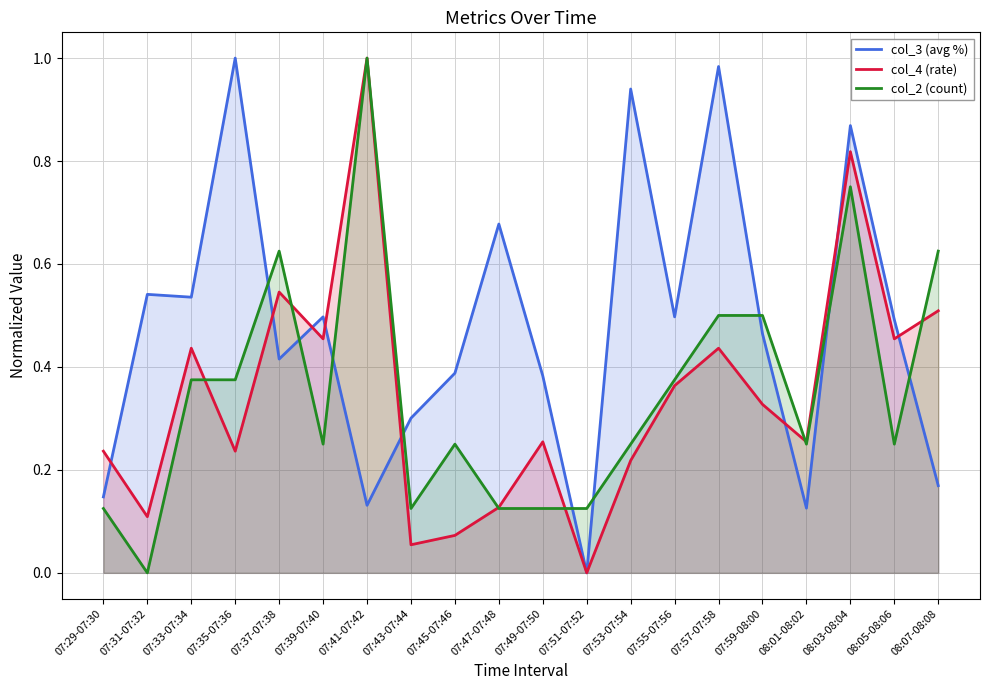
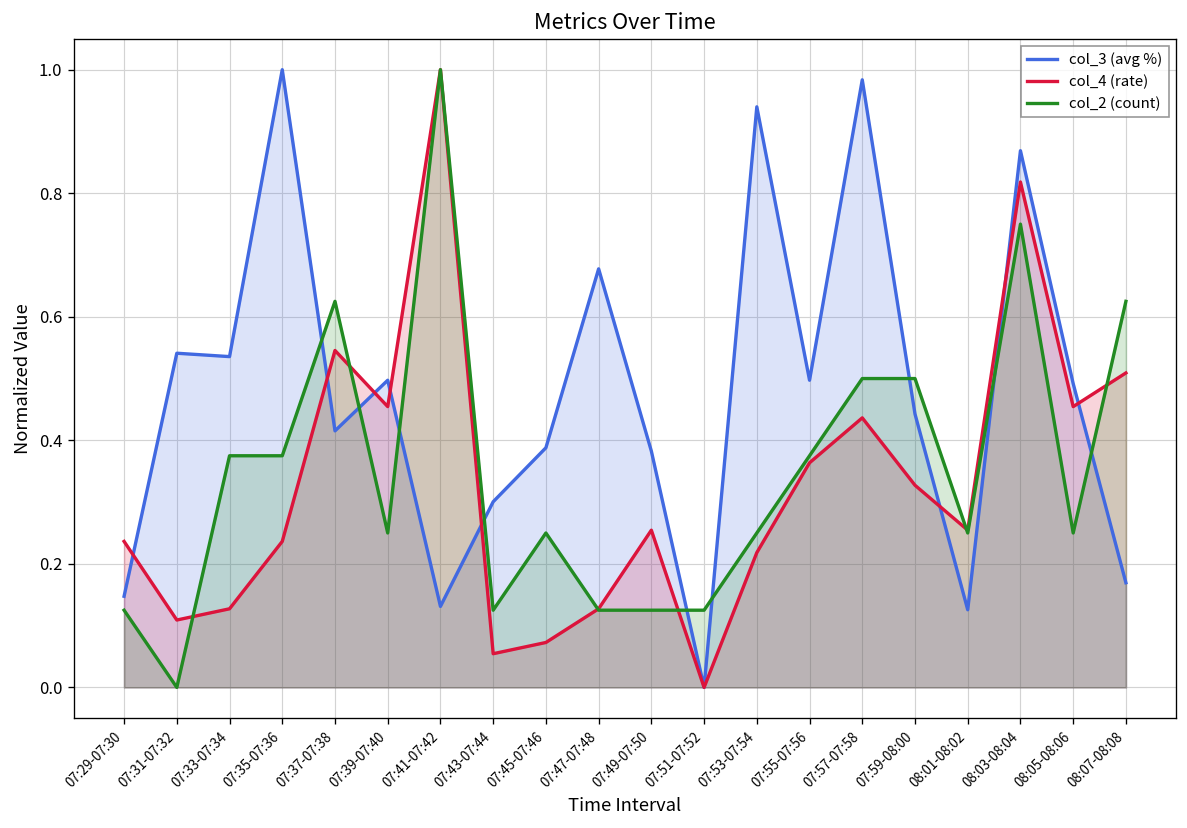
col_4 (rate), 07:33-07:34: 0.44 -> 0.13
col_3 (avg %), 07:59-08:00: 0.46 -> 0.44
